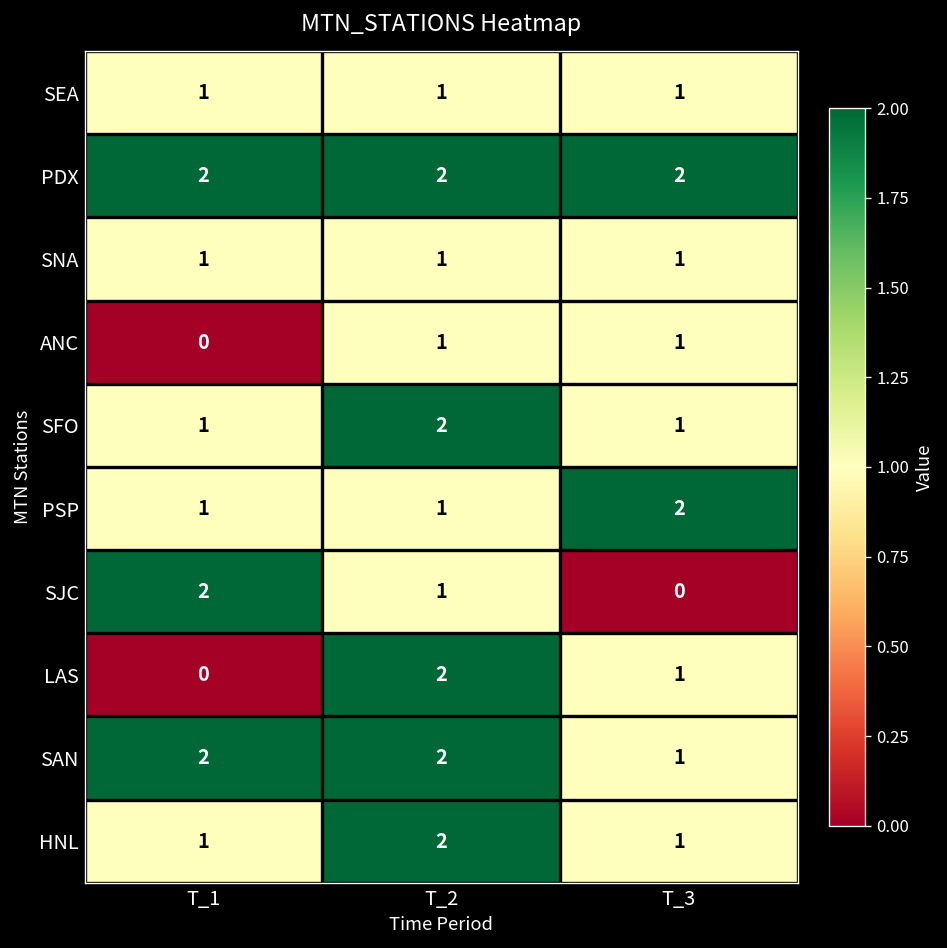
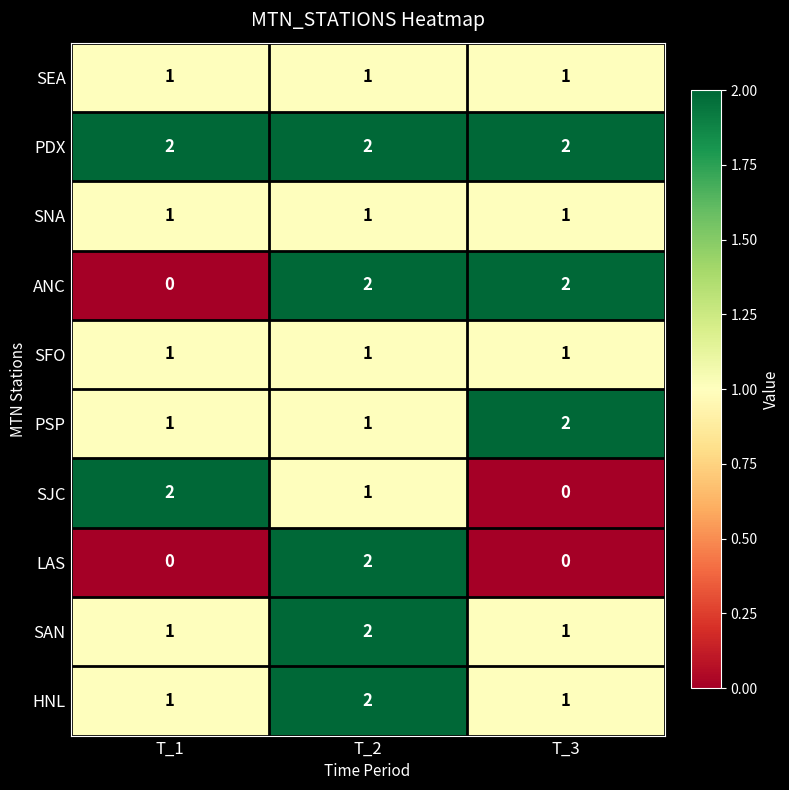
ANC, T_2: 1 -> 2
ANC, T_3: 1 -> 2
SFO, T_2: 2 -> 1
LAS, T_3: 1 -> 0
SAN, T_1: 2 -> 1
